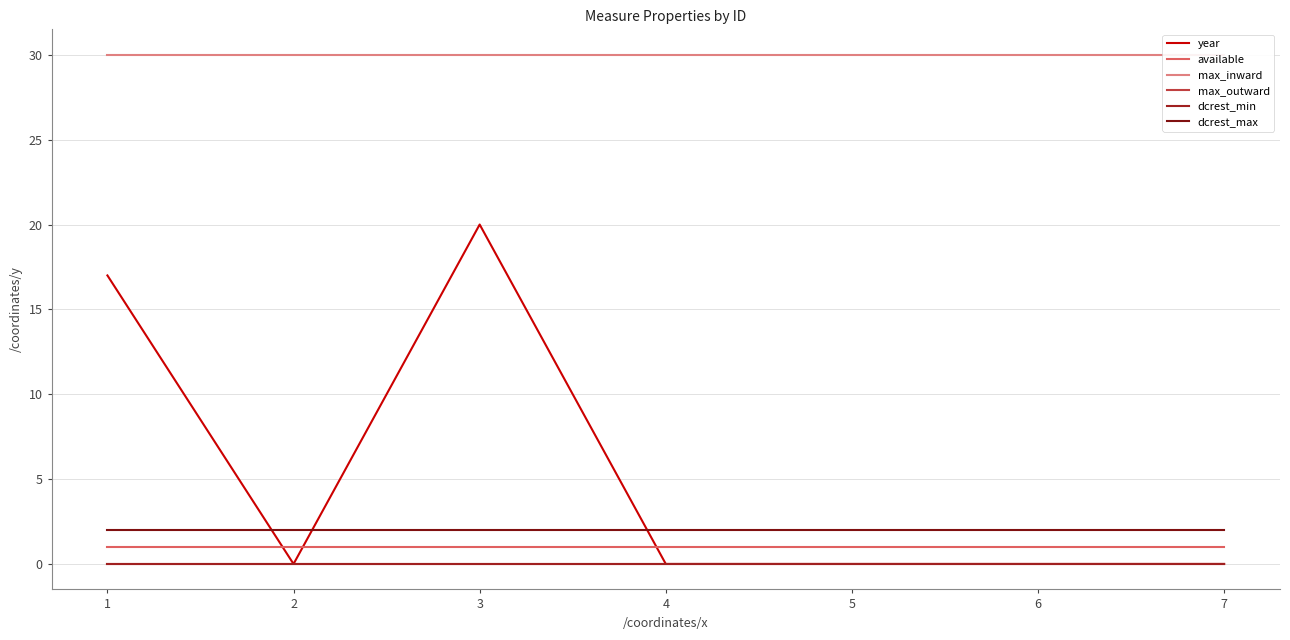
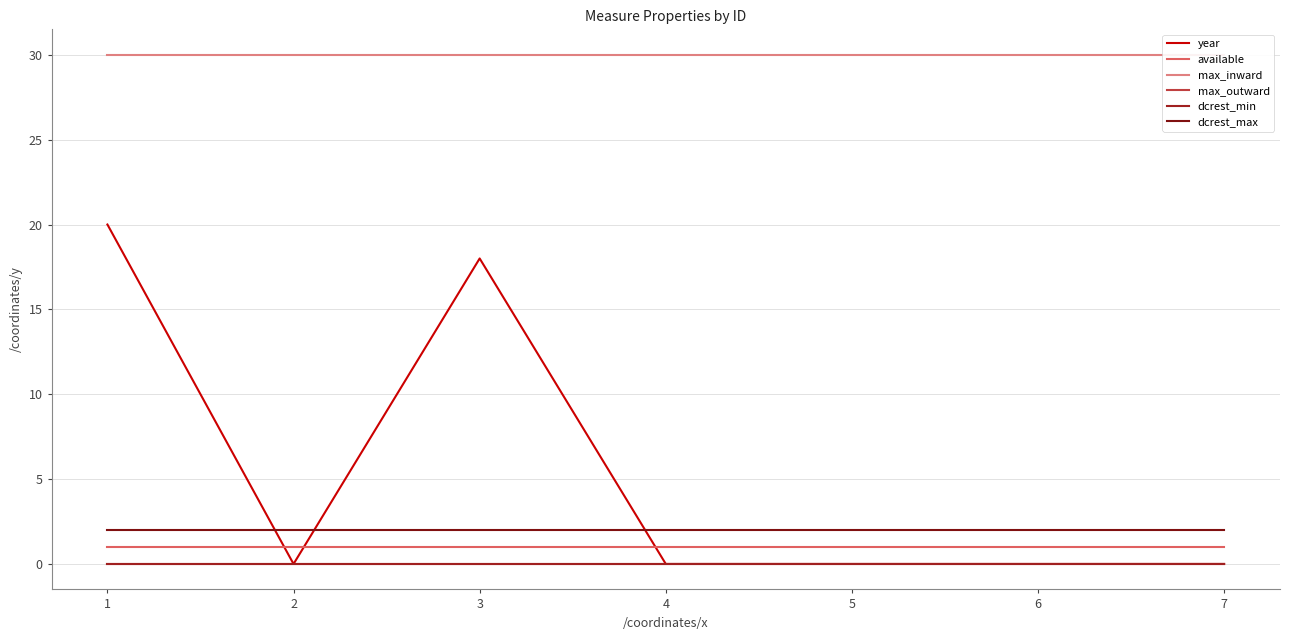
year, 1: 17 -> 20
year, 3: 20 -> 18
